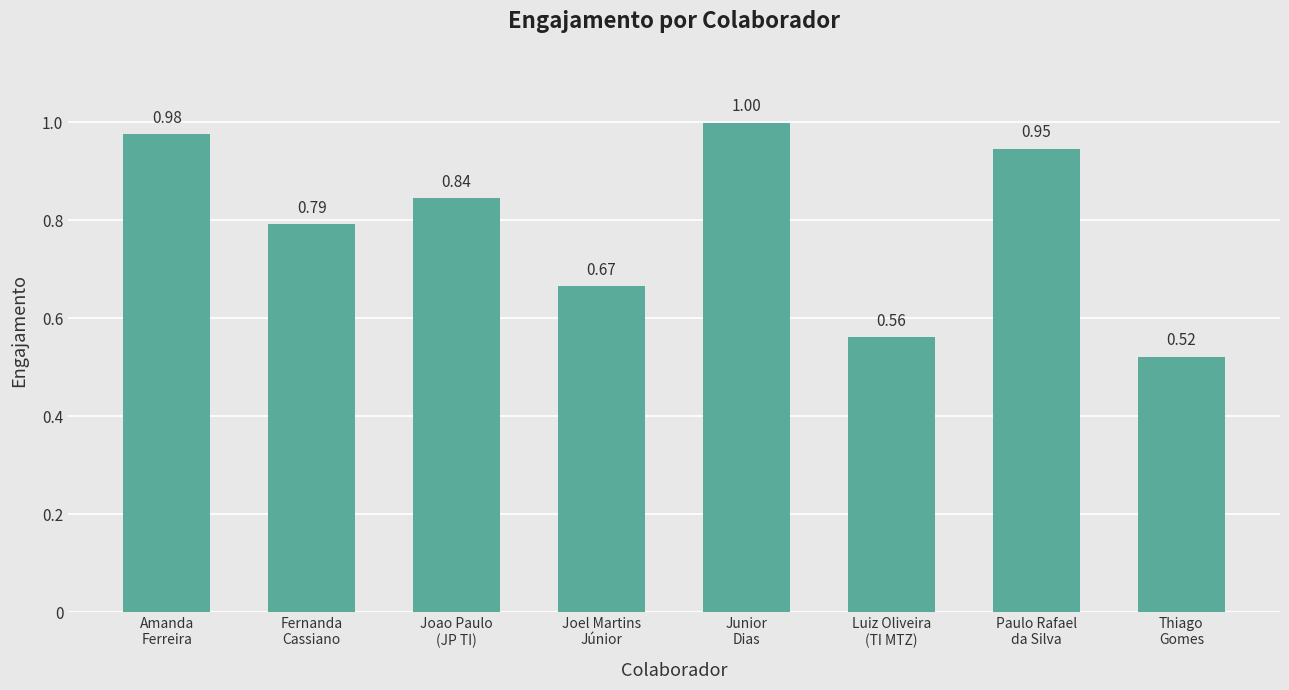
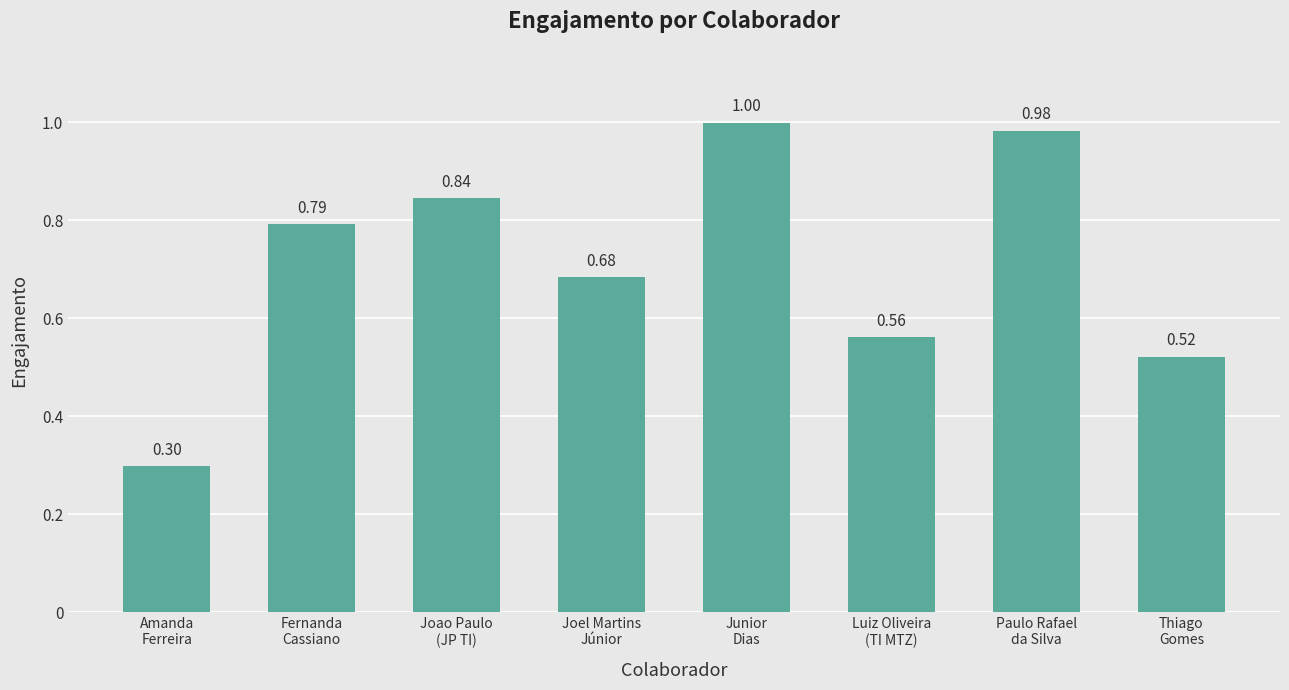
Amanda Ferreira: 0.98 -> 0.30
Joel Martins Júnior: 0.67 -> 0.68
Paulo Rafael da Silva: 0.95 -> 0.98
